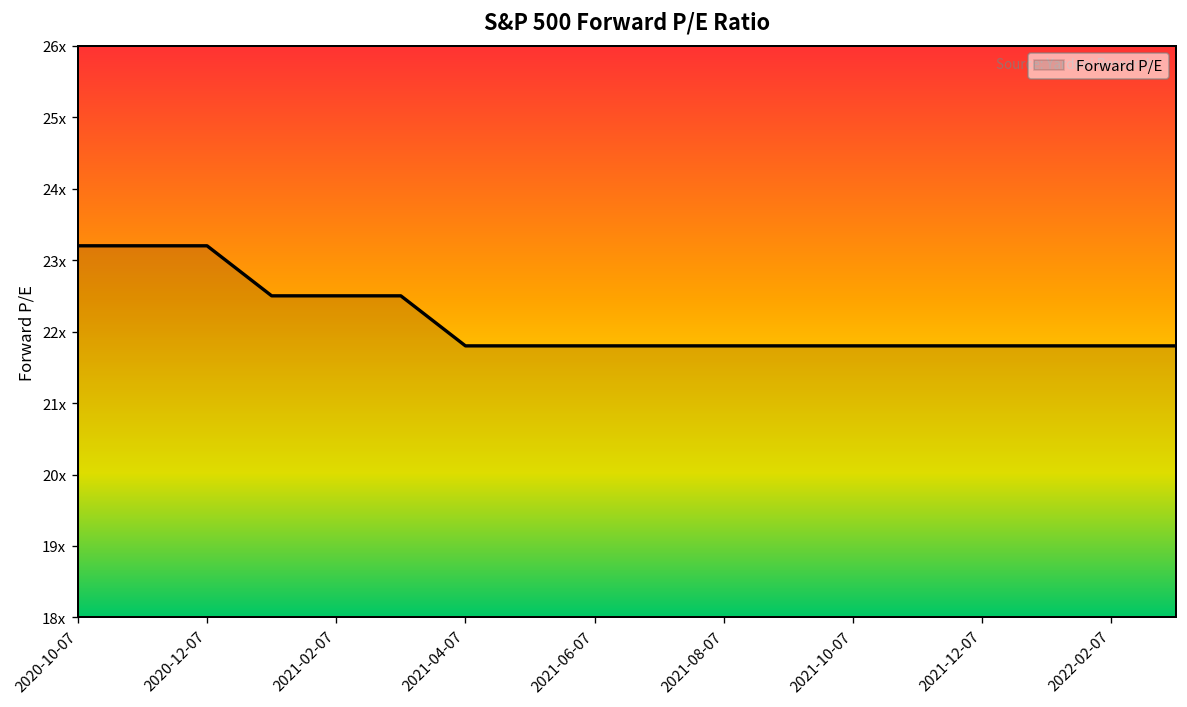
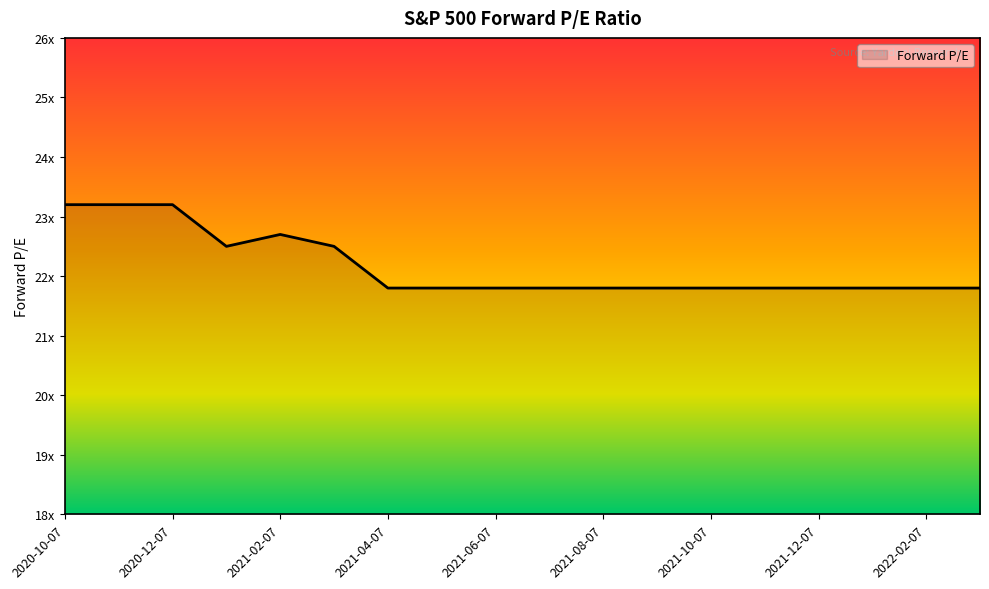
2021-02-07: 22.5x -> 22.7x
